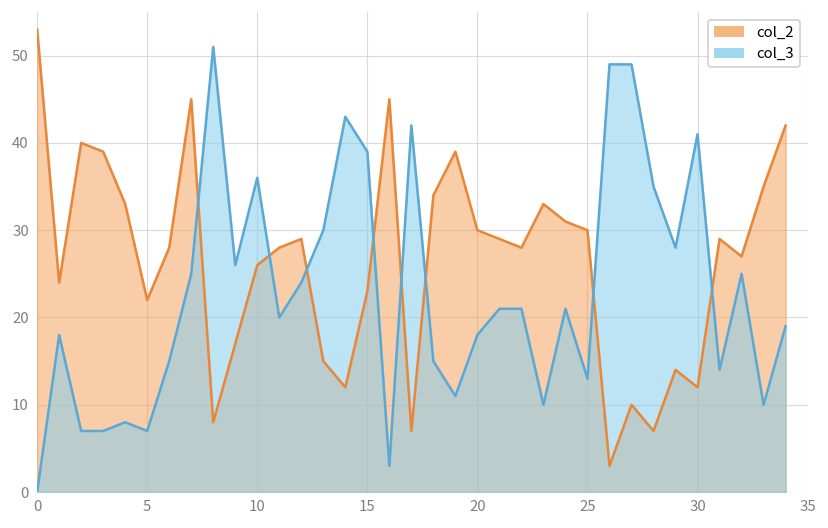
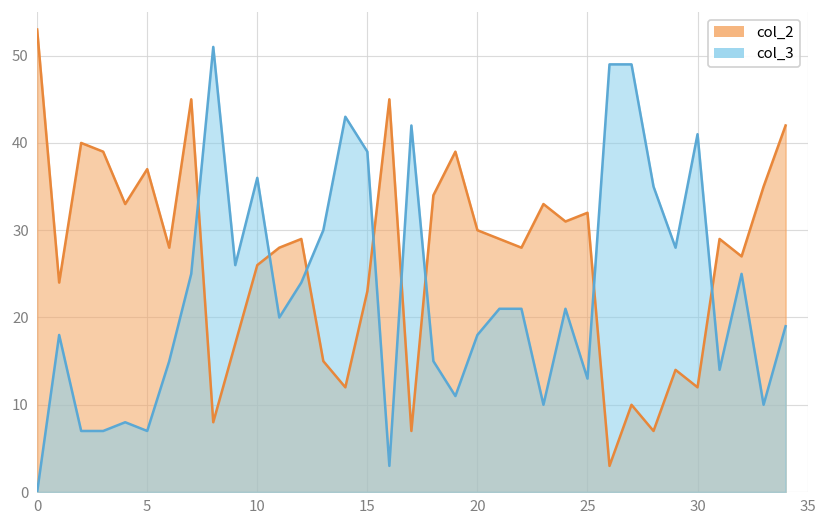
col_2, 5: 22 -> 37
col_2, 25: 30 -> 32
